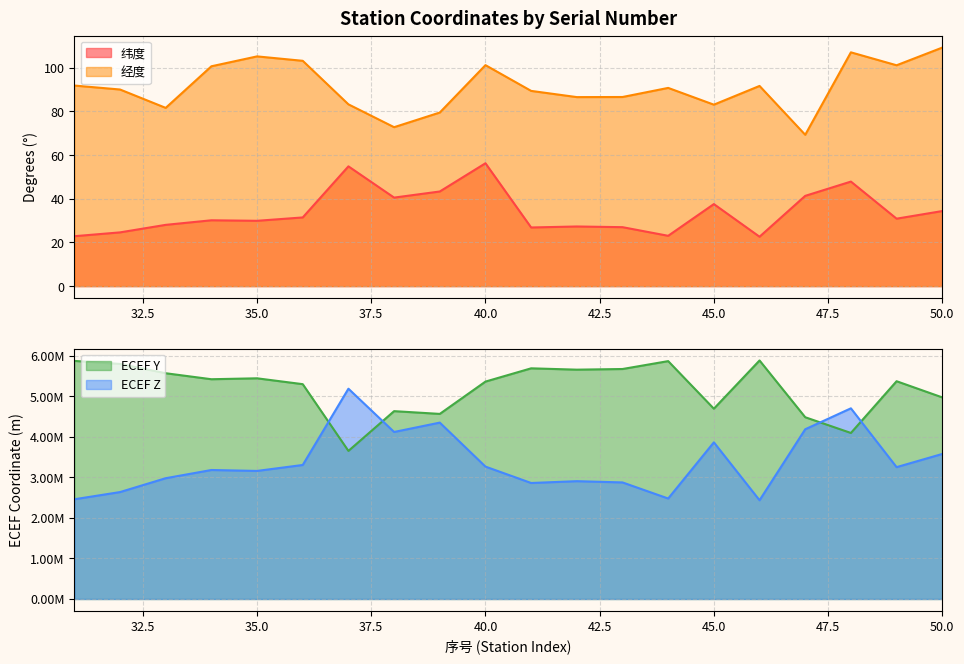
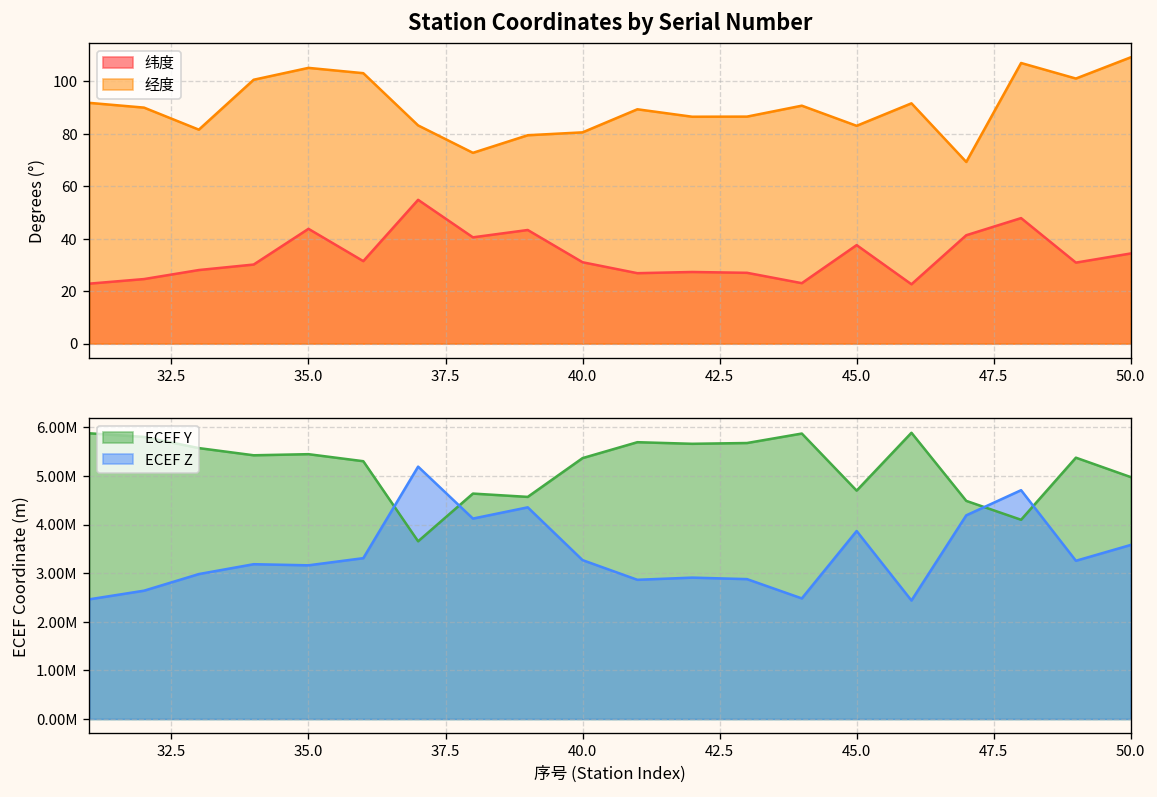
Station Coordinates by Serial Number, 纬度, 35.0: 30 -> 44
Station Coordinates by Serial Number, 纬度, 40.0: 56 -> 31
Station Coordinates by Serial Number, 经度, 40.0: 101 -> 81
